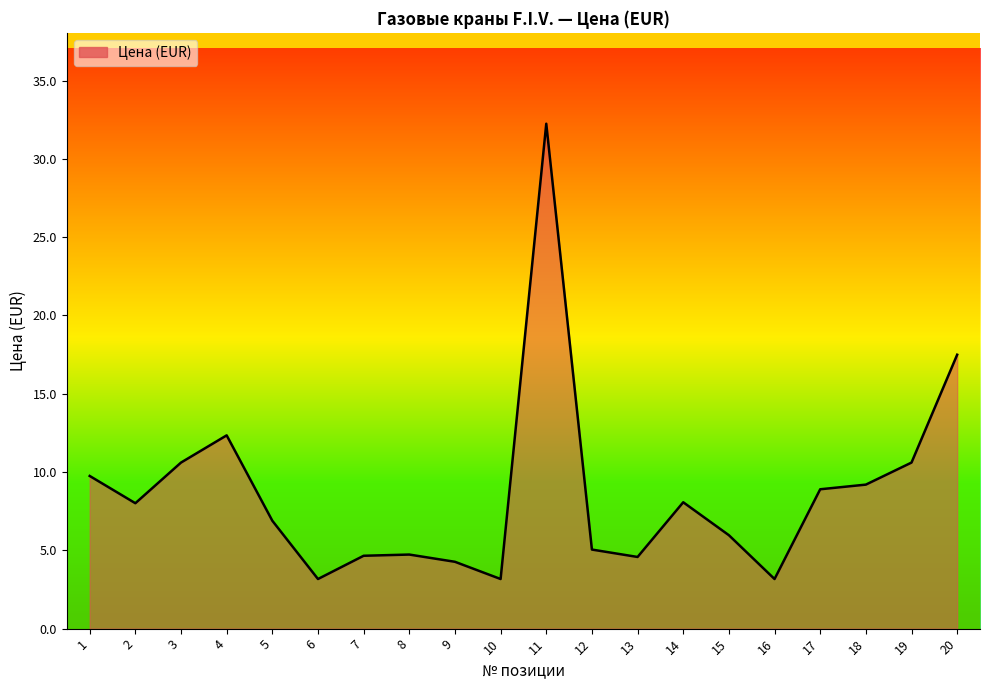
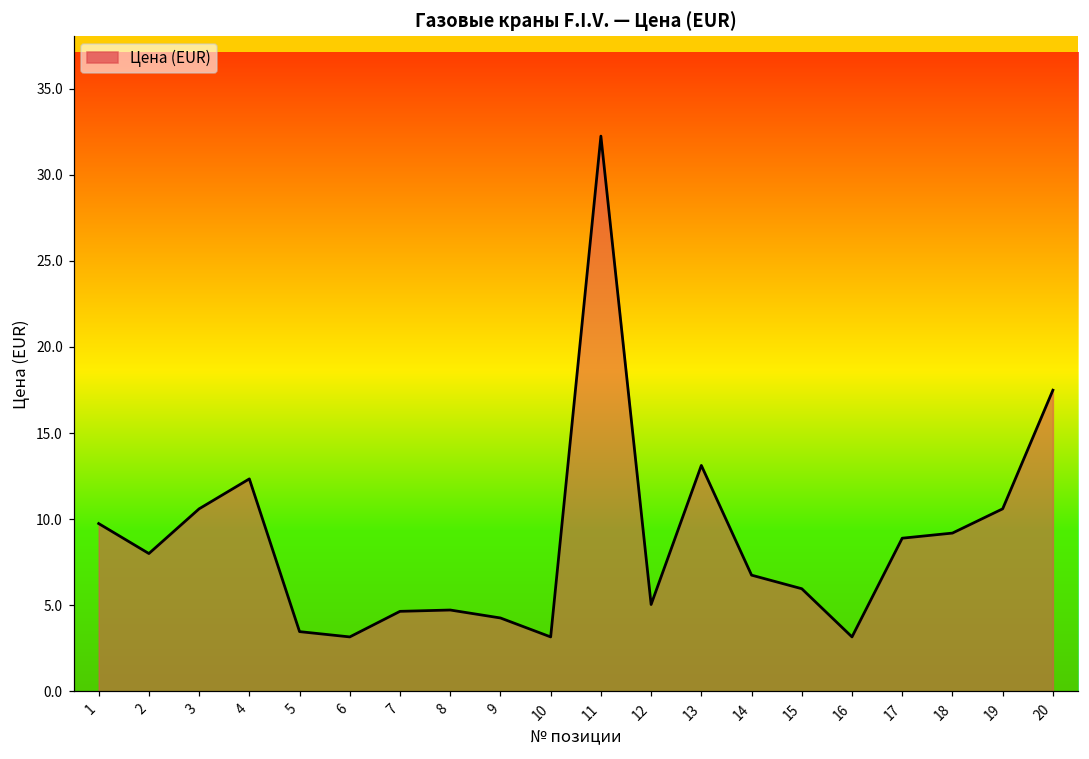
5: 6.9 -> 3.5
13: 4.6 -> 13.1
14: 8.1 -> 6.8
